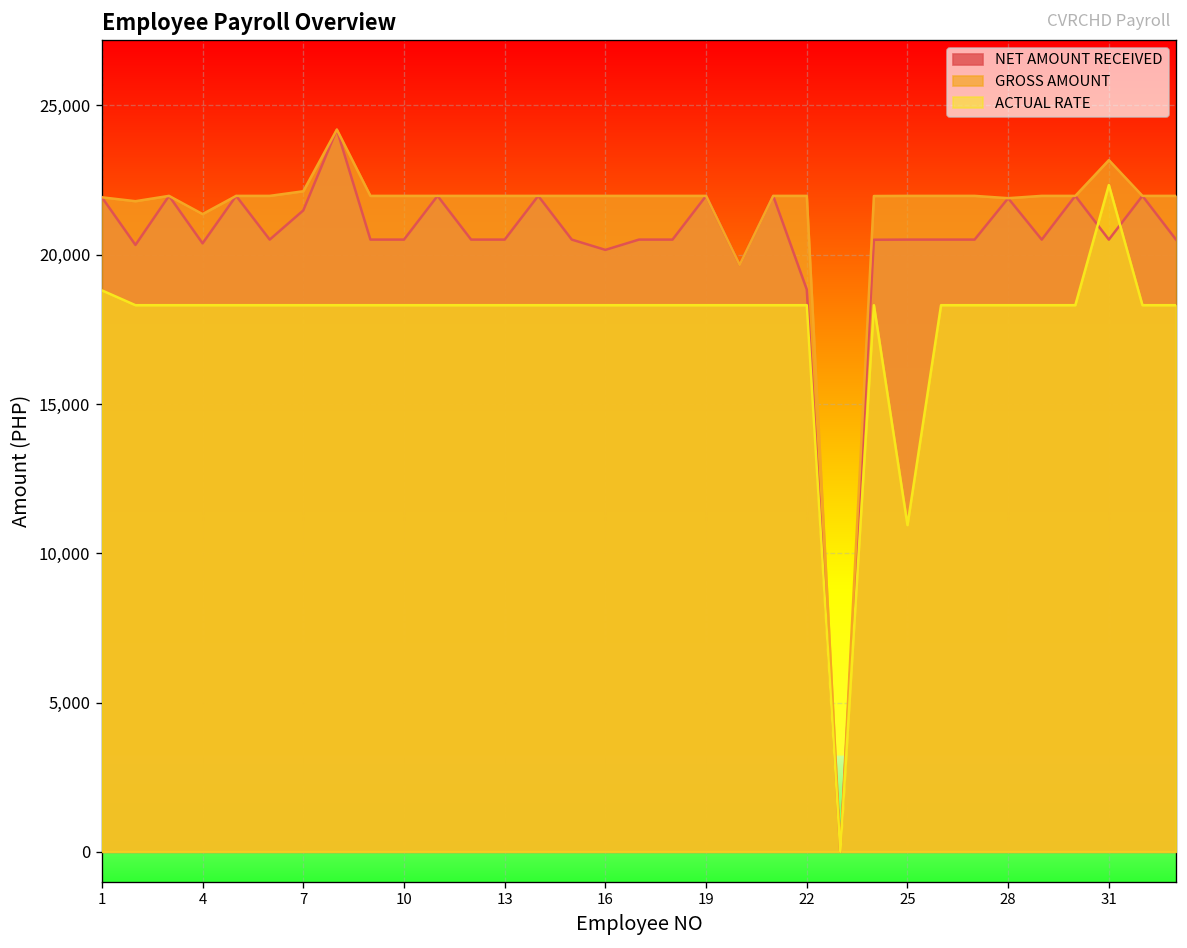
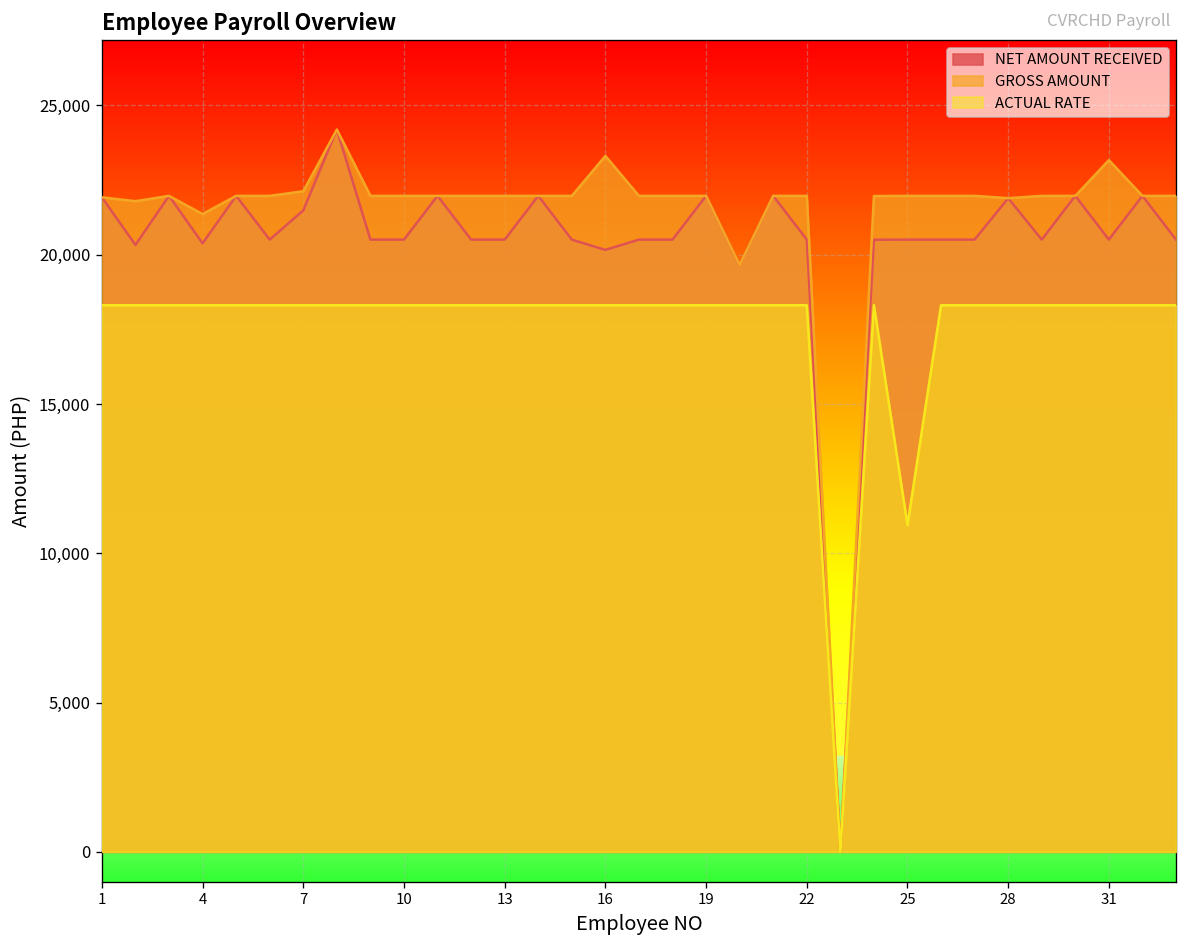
ACTUAL RATE, 1: 18,800 -> 18,300
GROSS AMOUNT, 16: 22,000 -> 23,300
NET AMOUNT RECEIVED, 22: 18,800 -> 20,500
ACTUAL RATE, 31: 22,300 -> 18,300
